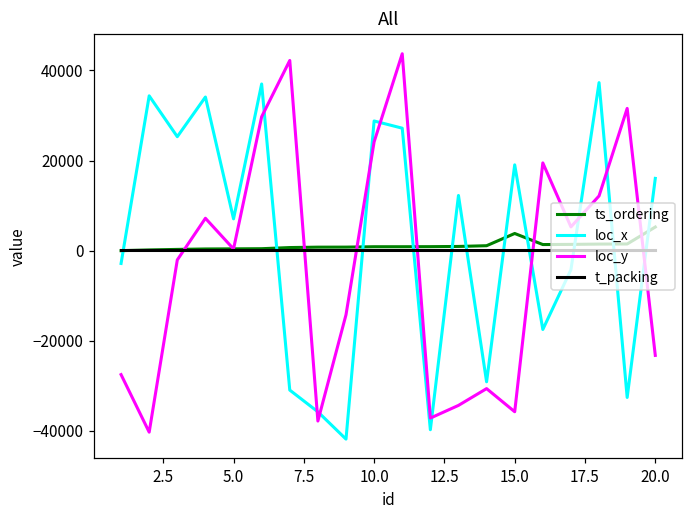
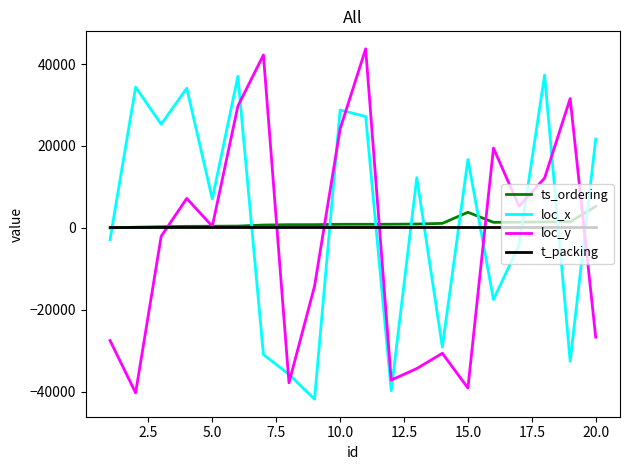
loc_x, 15.0: 19000 -> 17000
loc_y, 15.0: -36000 -> -39000
loc_x, 20.0: 16000 -> 22000
loc_y, 20.0: -23000 -> -27000
